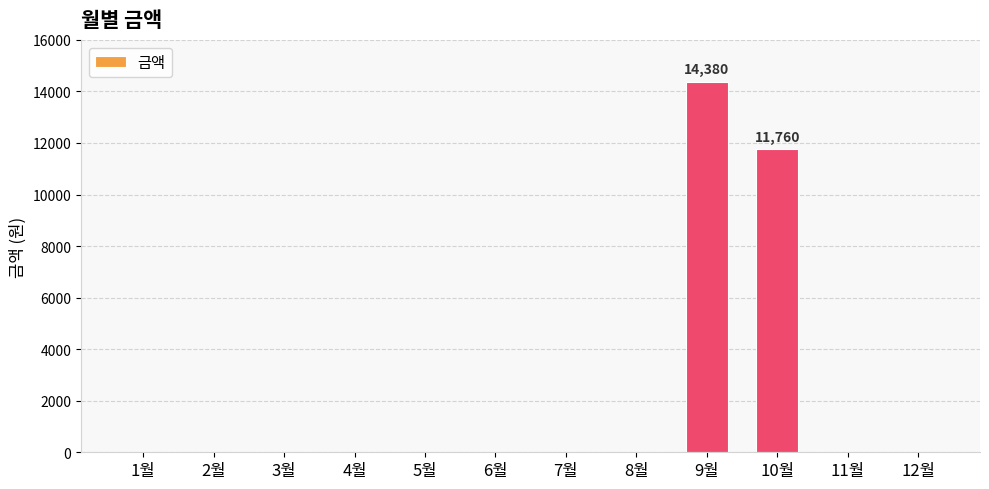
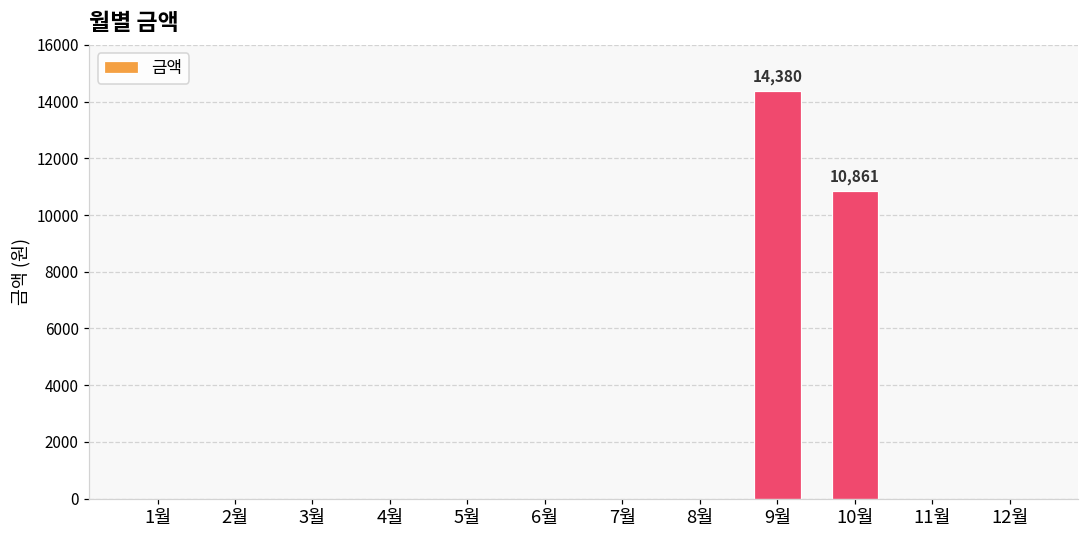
10월: 11,760 -> 10,861
